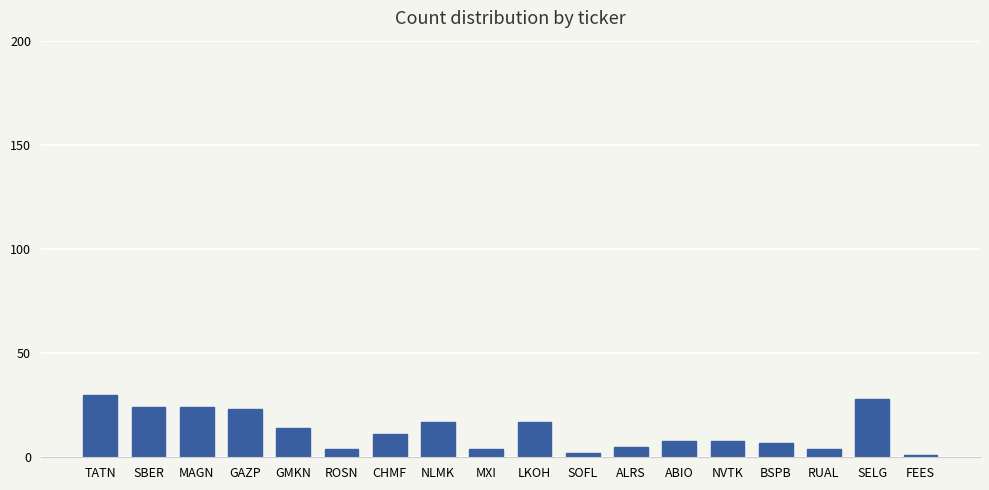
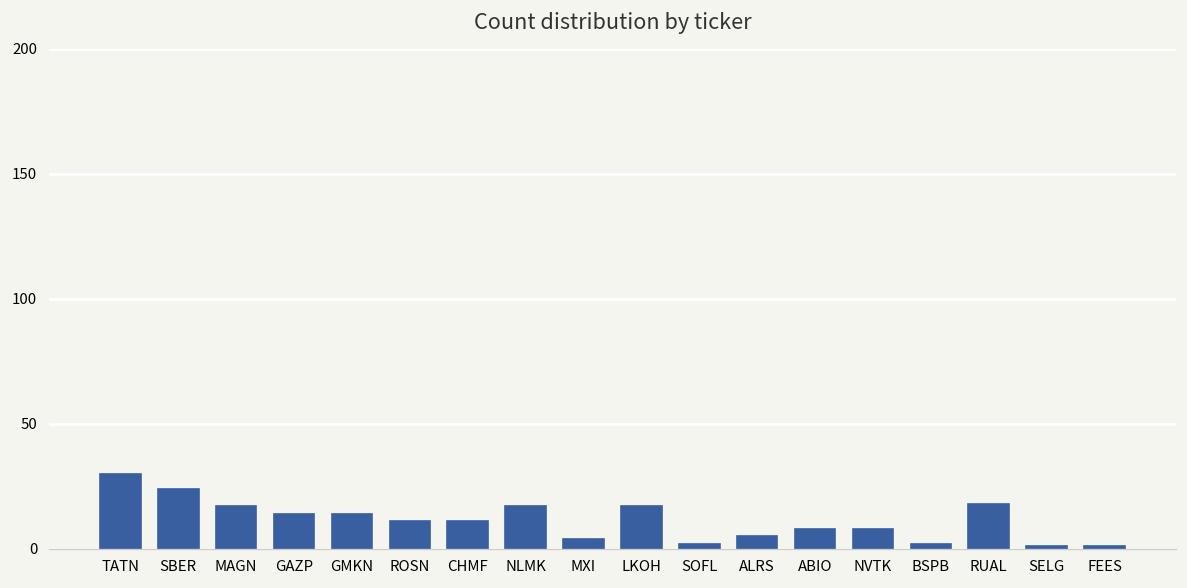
MAGN: 24 -> 17
GAZP: 23 -> 14
ROSN: 4 -> 11
BSPB: 7 -> 2
RUAL: 4 -> 18
SELG: 28 -> 1
